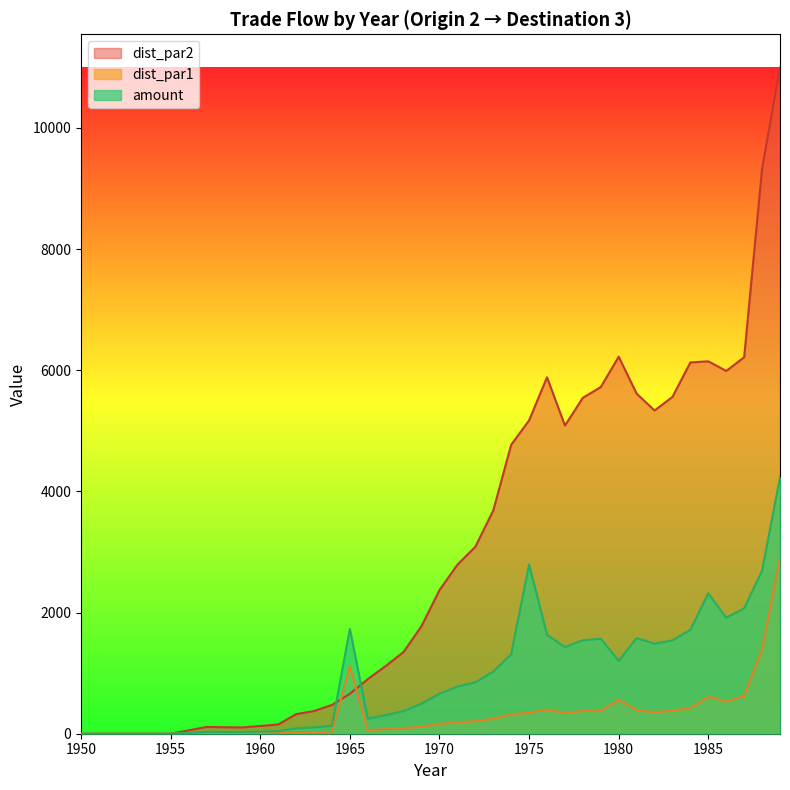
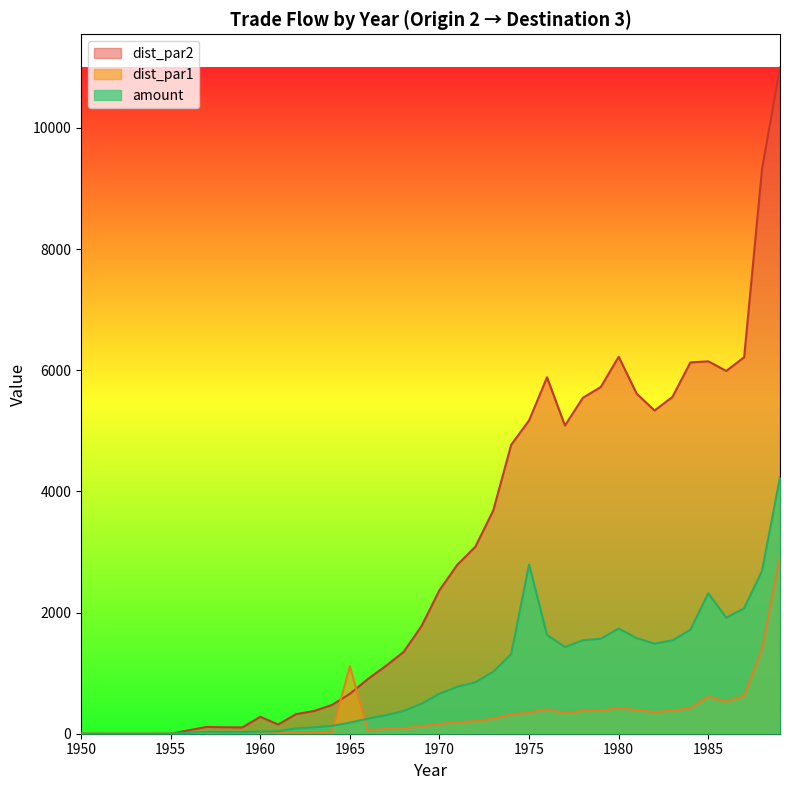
dist_par2, 1960: 100 -> 300
amount, 1965: 1700 -> 200
dist_par1, 1980: 600 -> 400
amount, 1980: 1200 -> 1700
